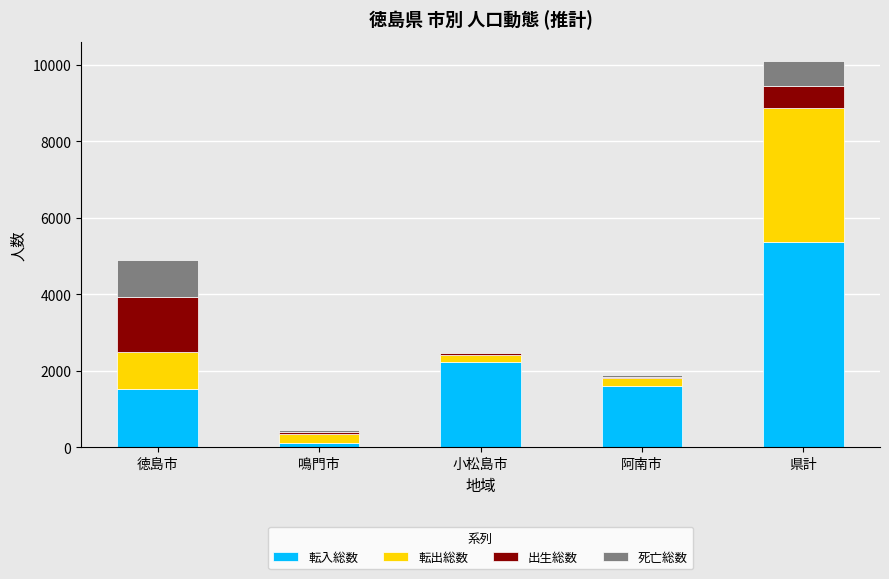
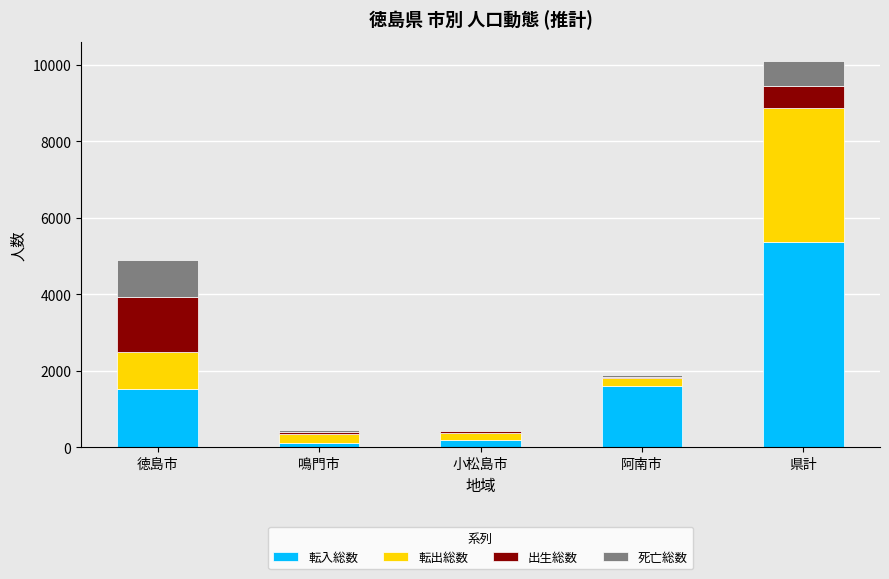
転入総数, 小松島市: 2200 -> 200
